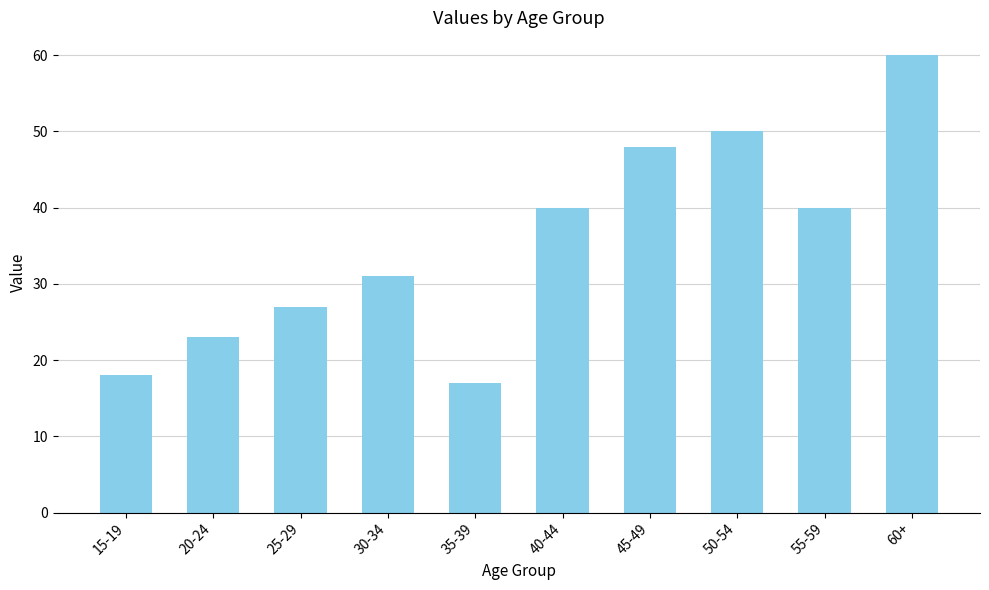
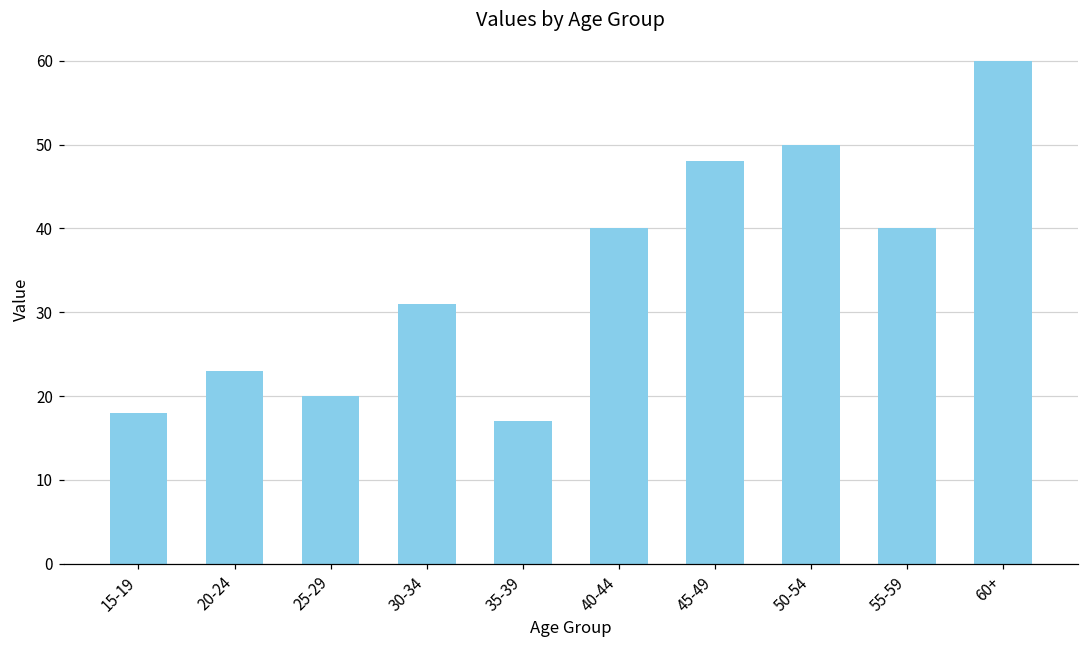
25-29: 27 -> 20
